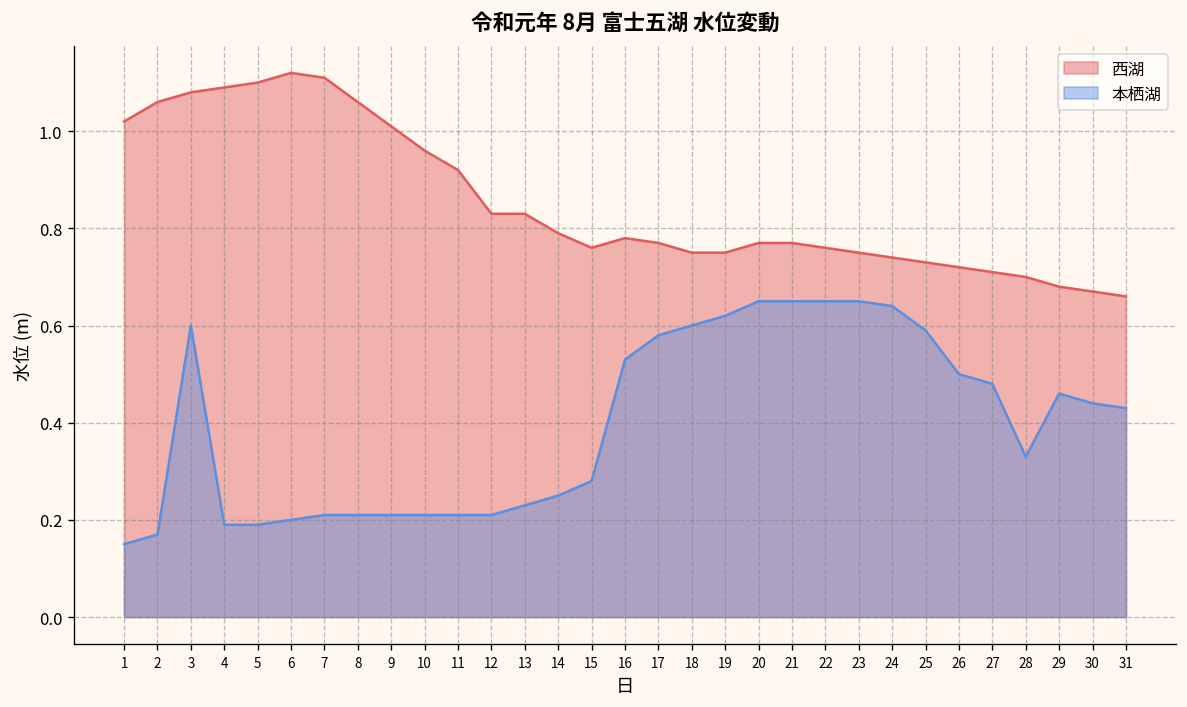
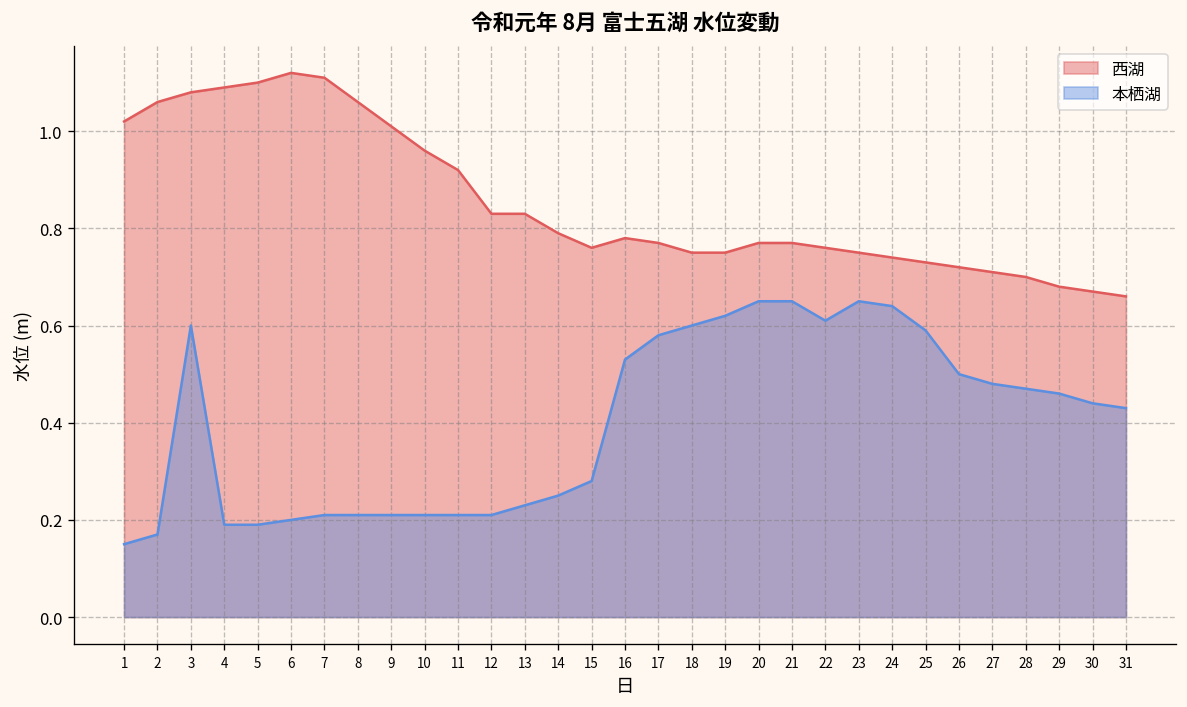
本栖湖, 22: 0.65 -> 0.61
本栖湖, 28: 0.33 -> 0.47
